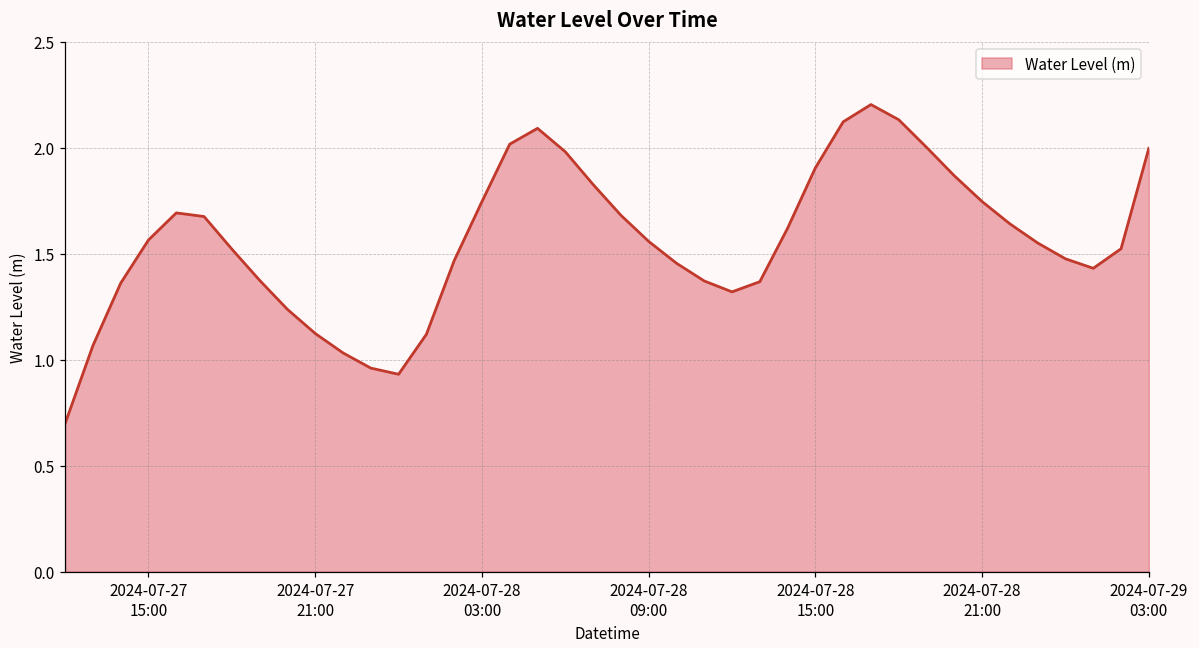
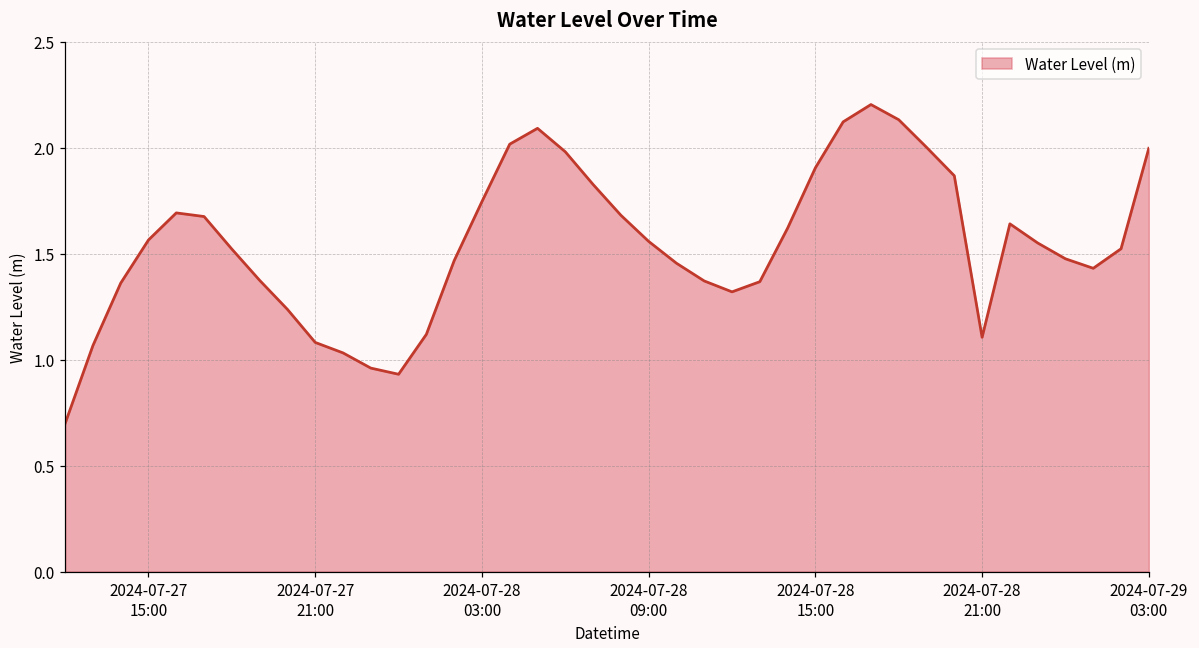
2024-07-27 21:00: 1.12 -> 1.08
2024-07-28 21:00: 1.75 -> 1.11
